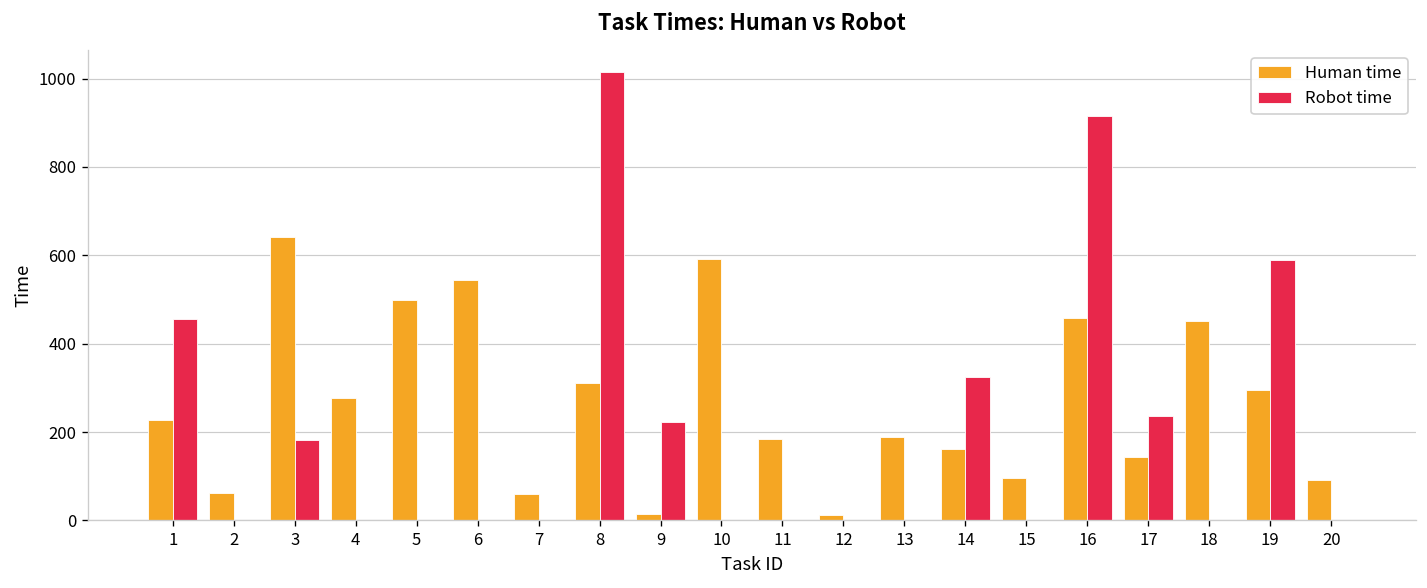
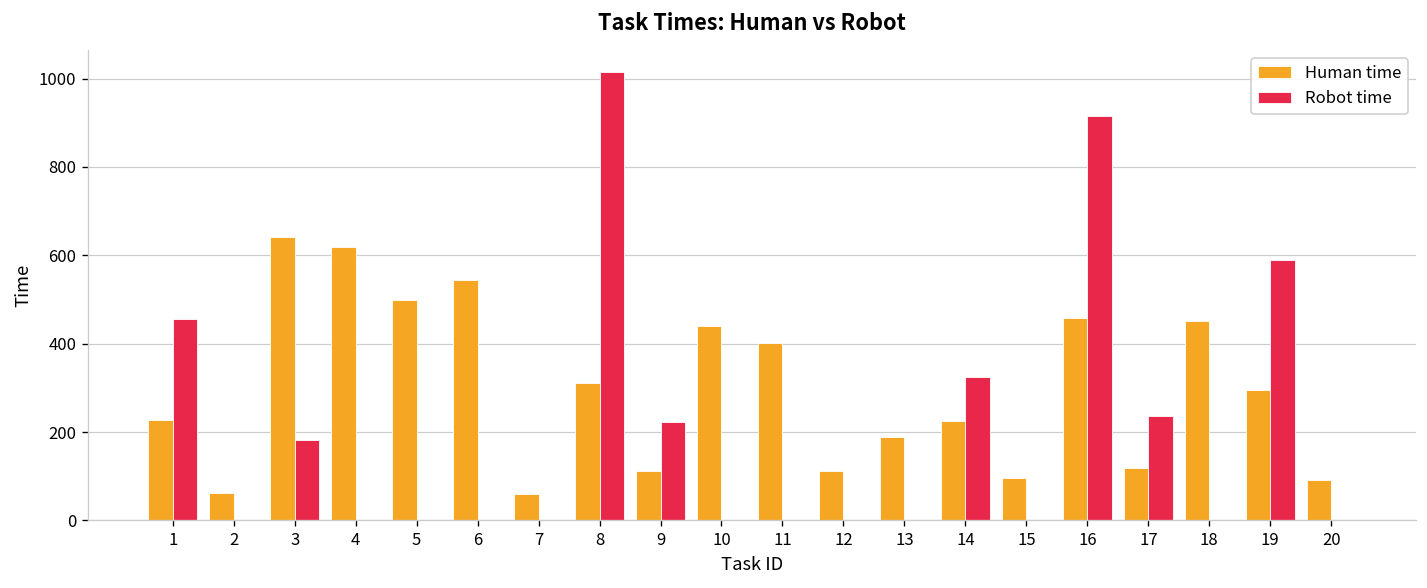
Human time, 4: 280 -> 620
Human time, 9: 20 -> 110
Human time, 10: 590 -> 440
Human time, 11: 180 -> 400
Human time, 12: 10 -> 110
Human time, 14: 160 -> 230
Human time, 17: 140 -> 120
